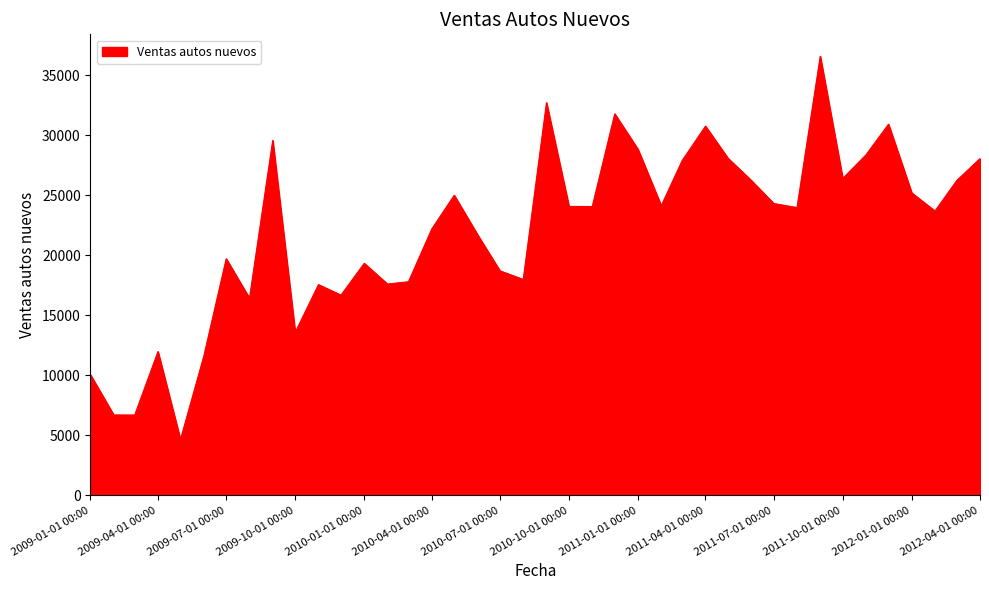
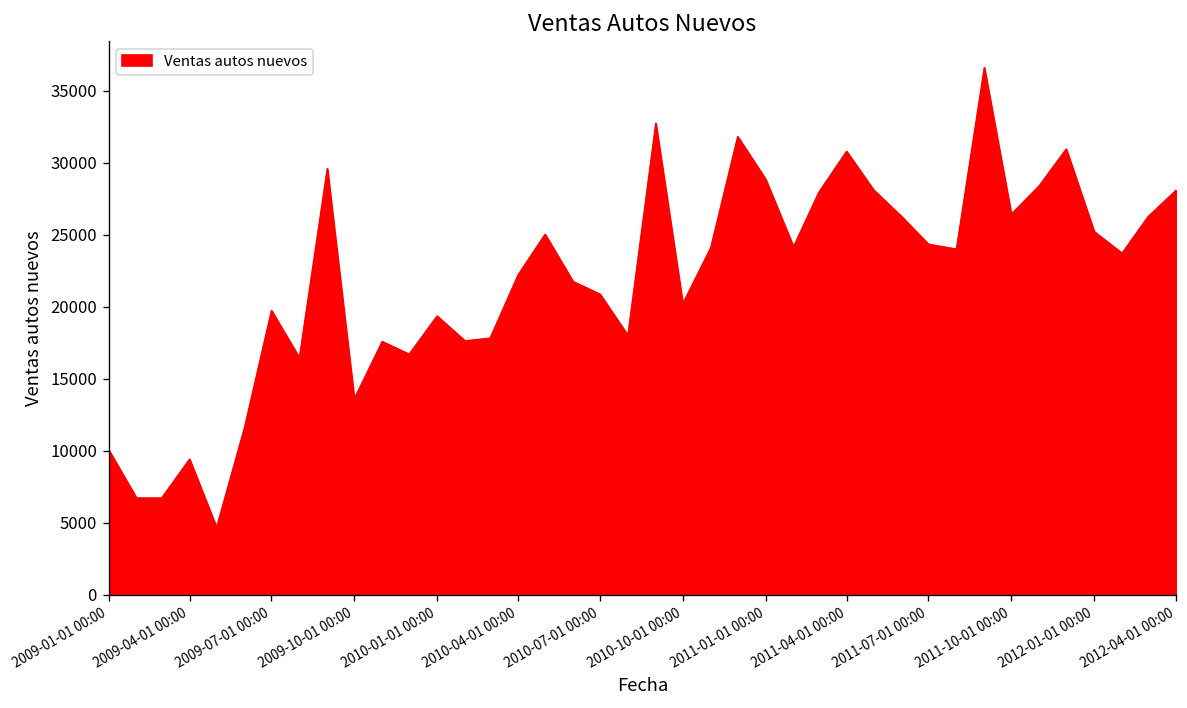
2009-04-01 00:00: 12000 -> 9400
2010-07-01 00:00: 18700 -> 20900
2010-10-01 00:00: 24100 -> 20200
